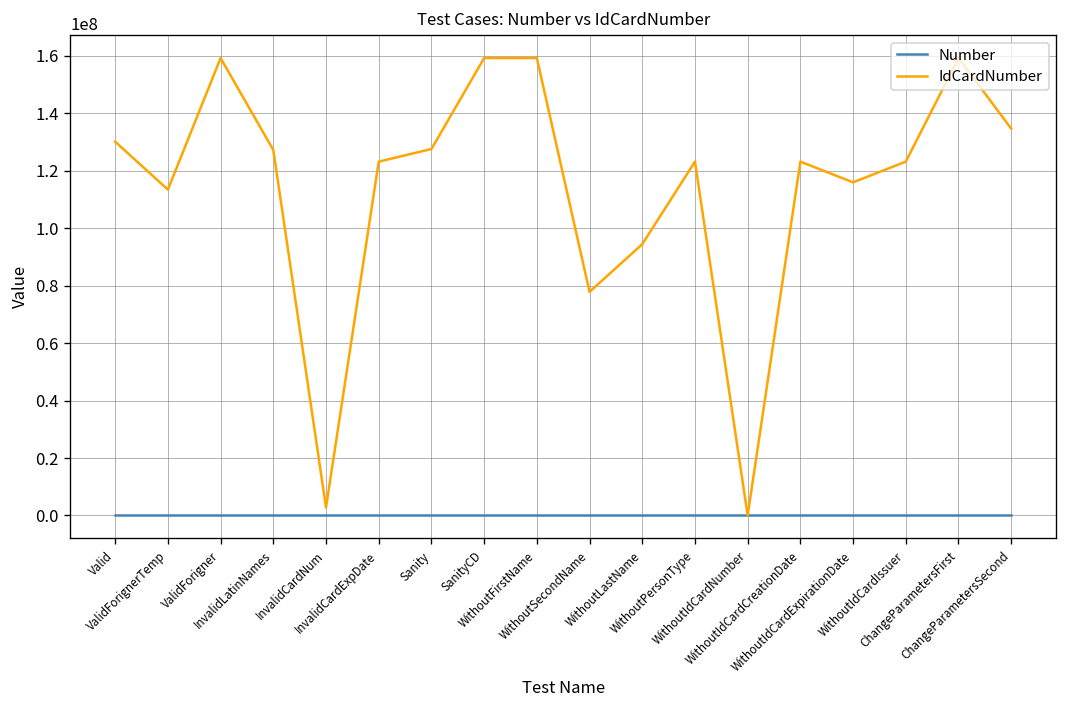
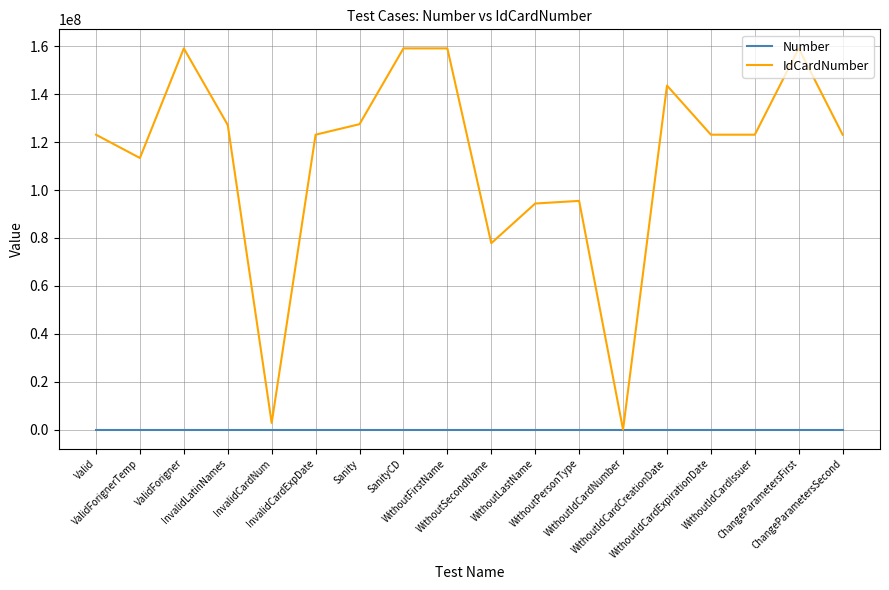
IdCardNumber, Valid: 130000000 -> 123000000
IdCardNumber, WithoutPersonType: 123000000 -> 95000000
IdCardNumber, WithoutIdCardCreationDate: 123000000 -> 144000000
IdCardNumber, WithoutIdCardExpirationDate: 116000000 -> 123000000
IdCardNumber, ChangeParametersSecond: 135000000 -> 123000000
